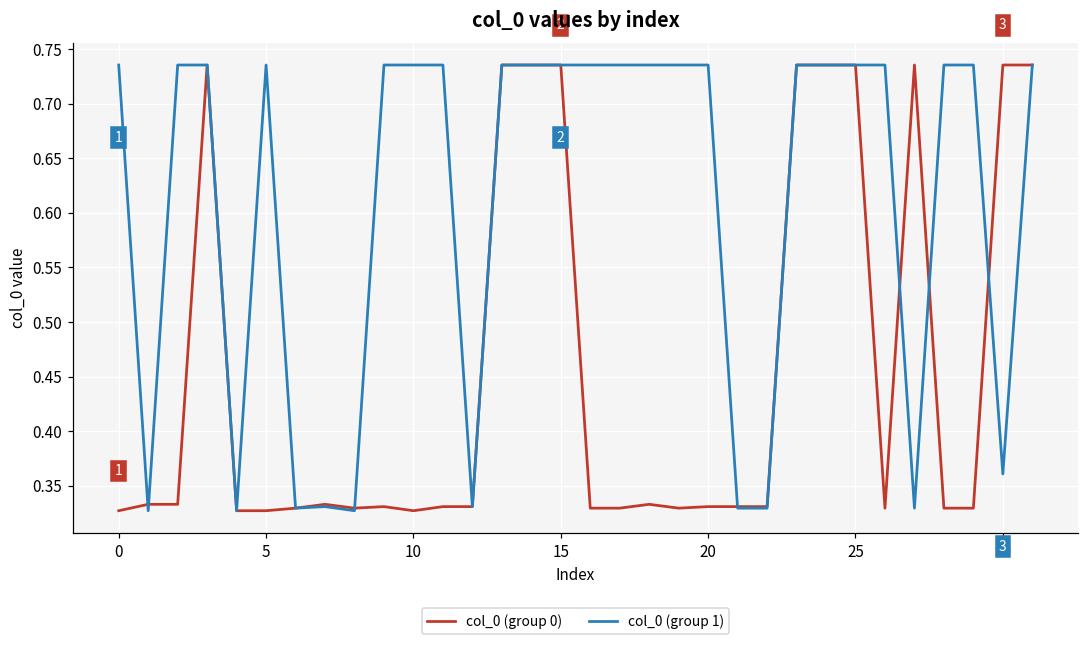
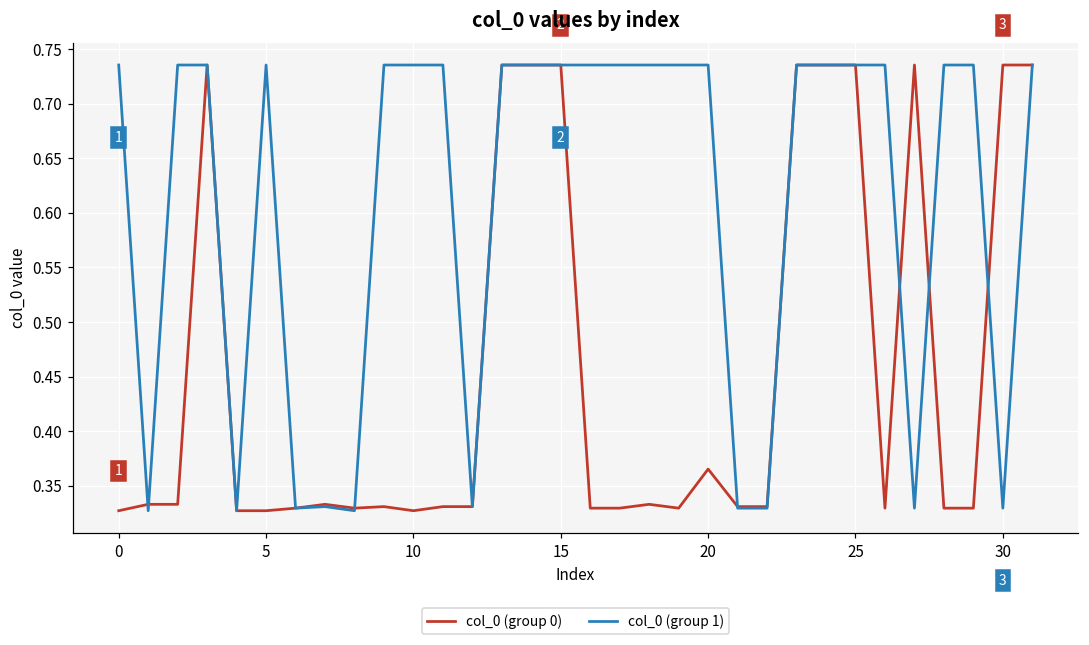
col_0 (group 0), 20: 0.33 -> 0.37
col_0 (group 1), 30: 0.36 -> 0.33
